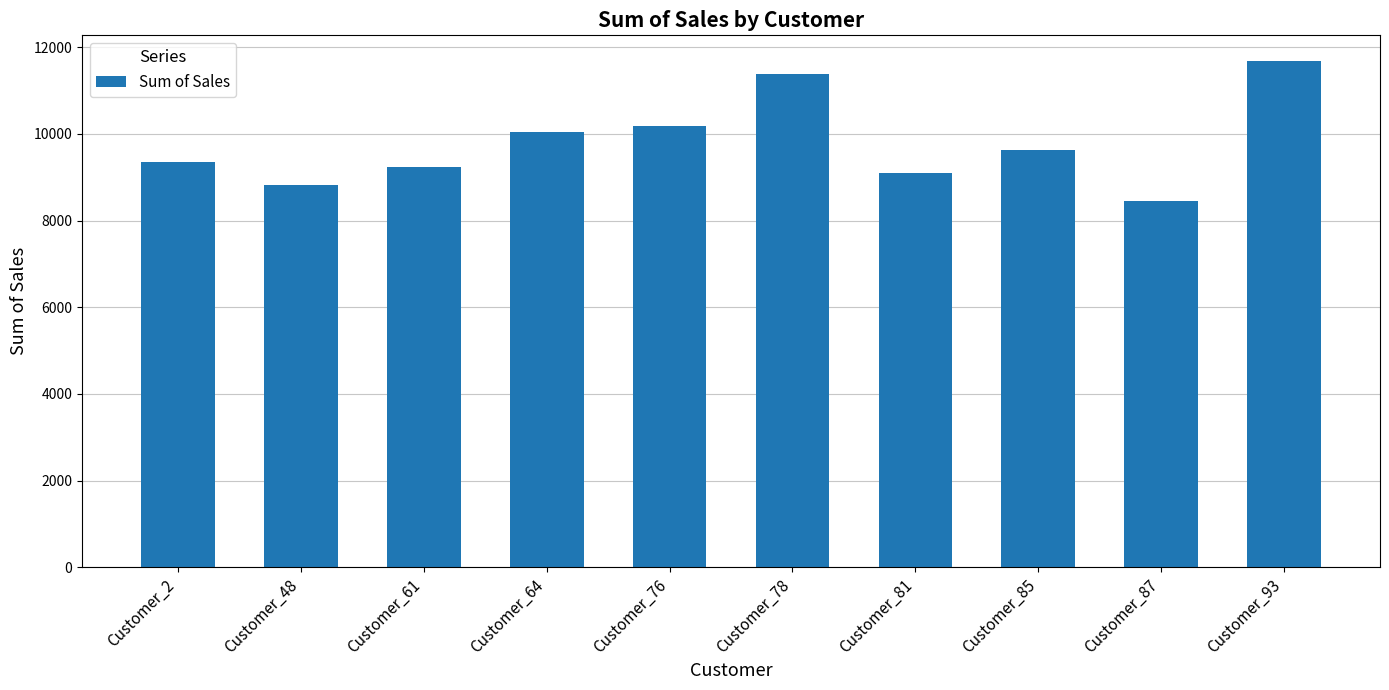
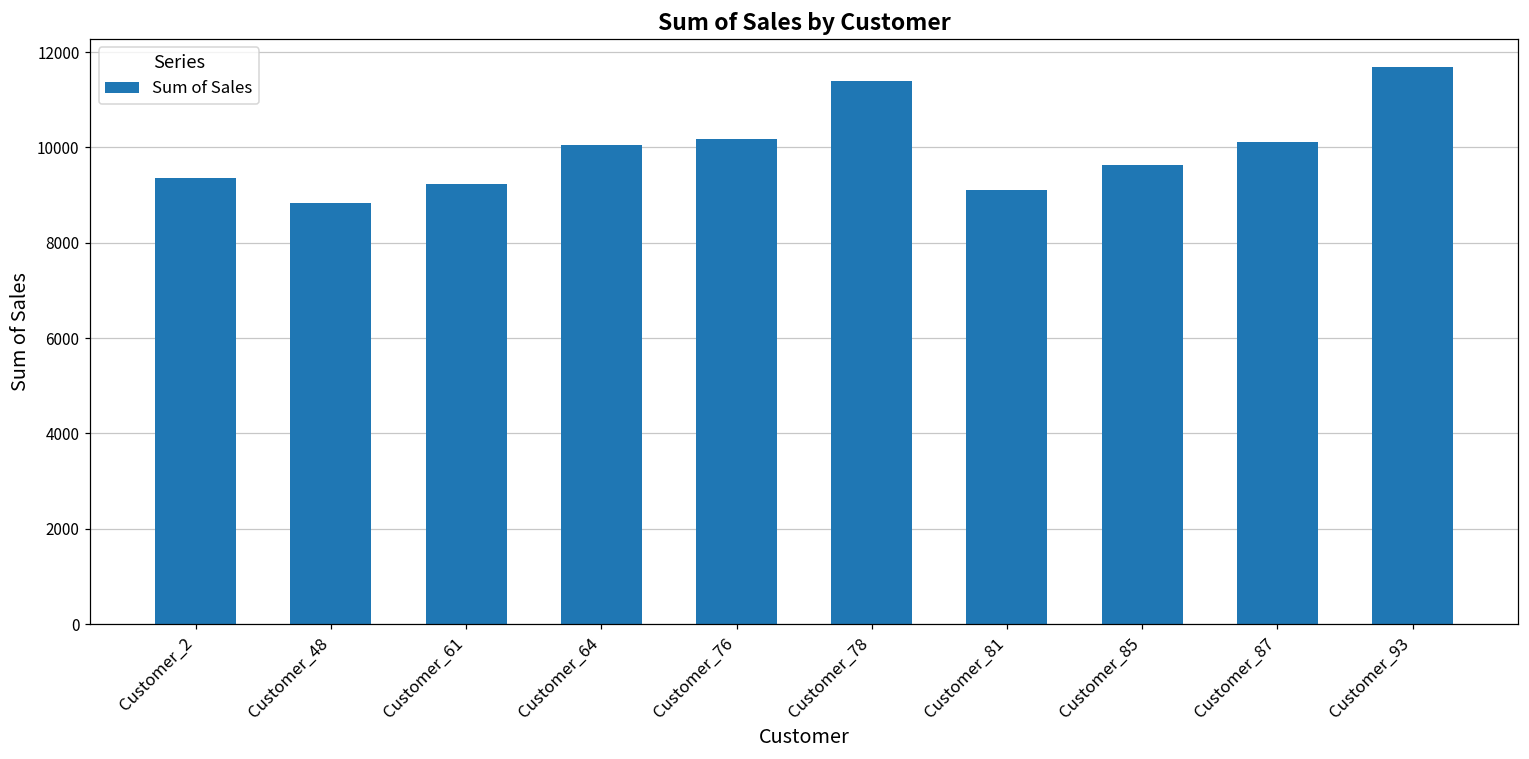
Customer_87: 8500 -> 10100
